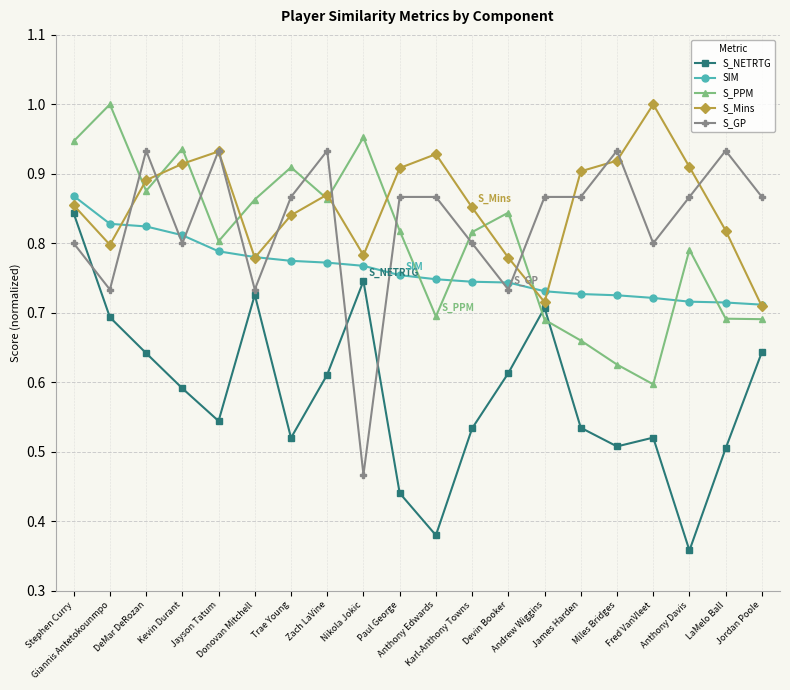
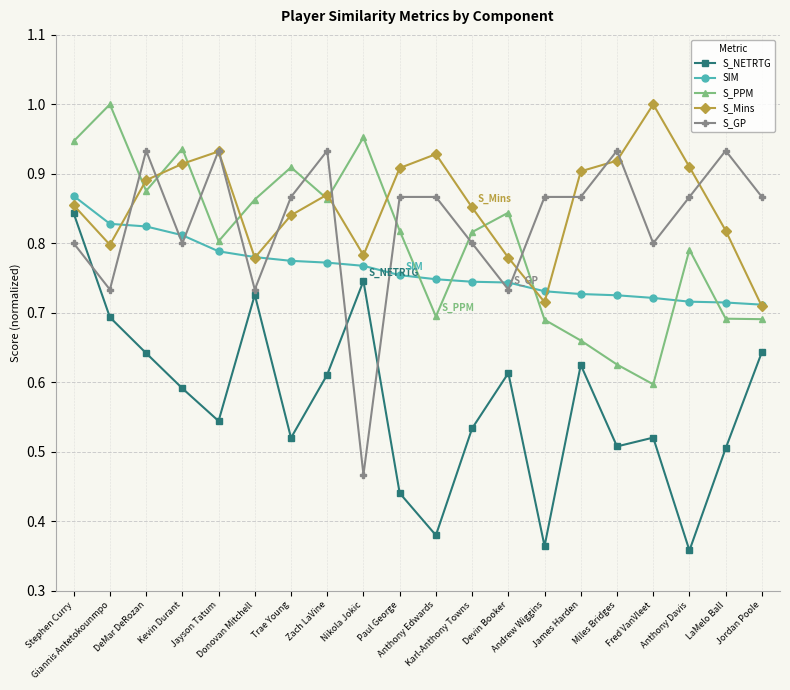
S_NETRTG, Andrew Wiggins: 0.71 -> 0.36
S_NETRTG, James Harden: 0.53 -> 0.62
